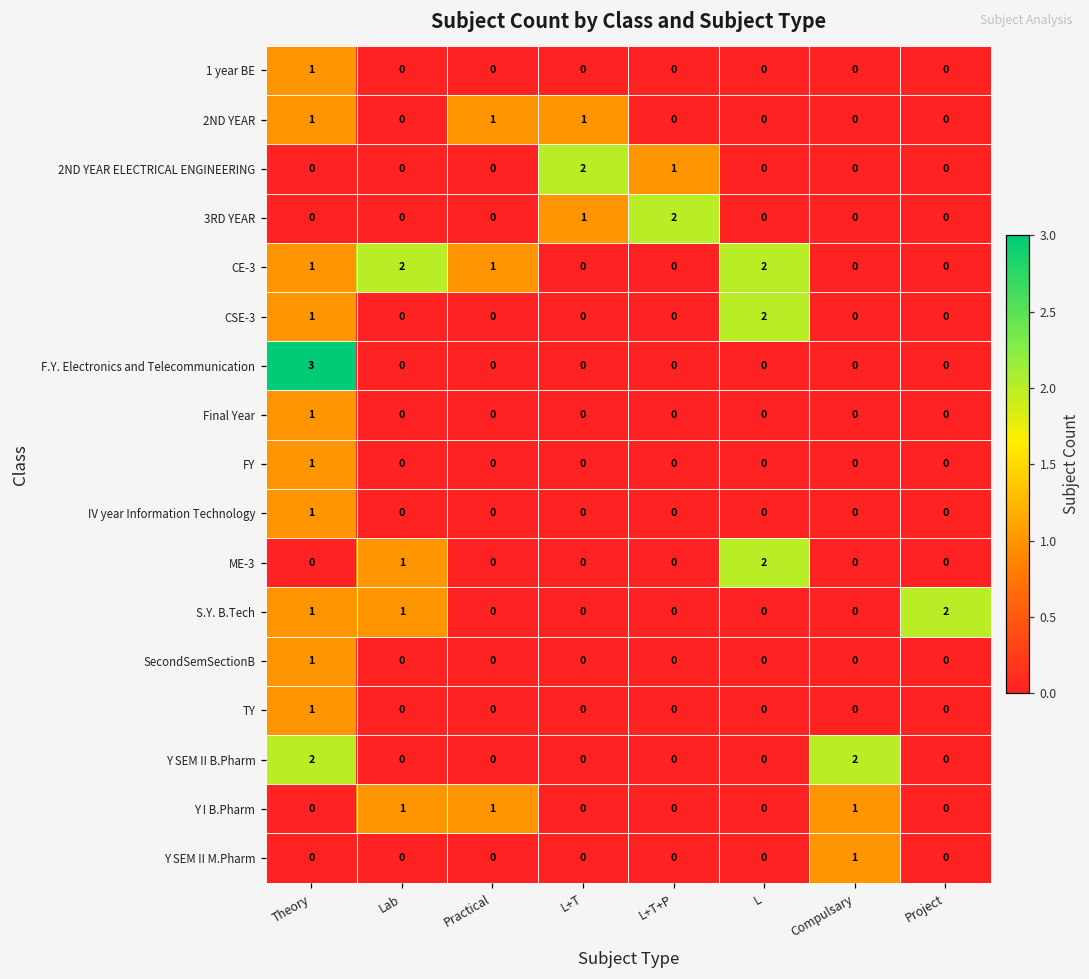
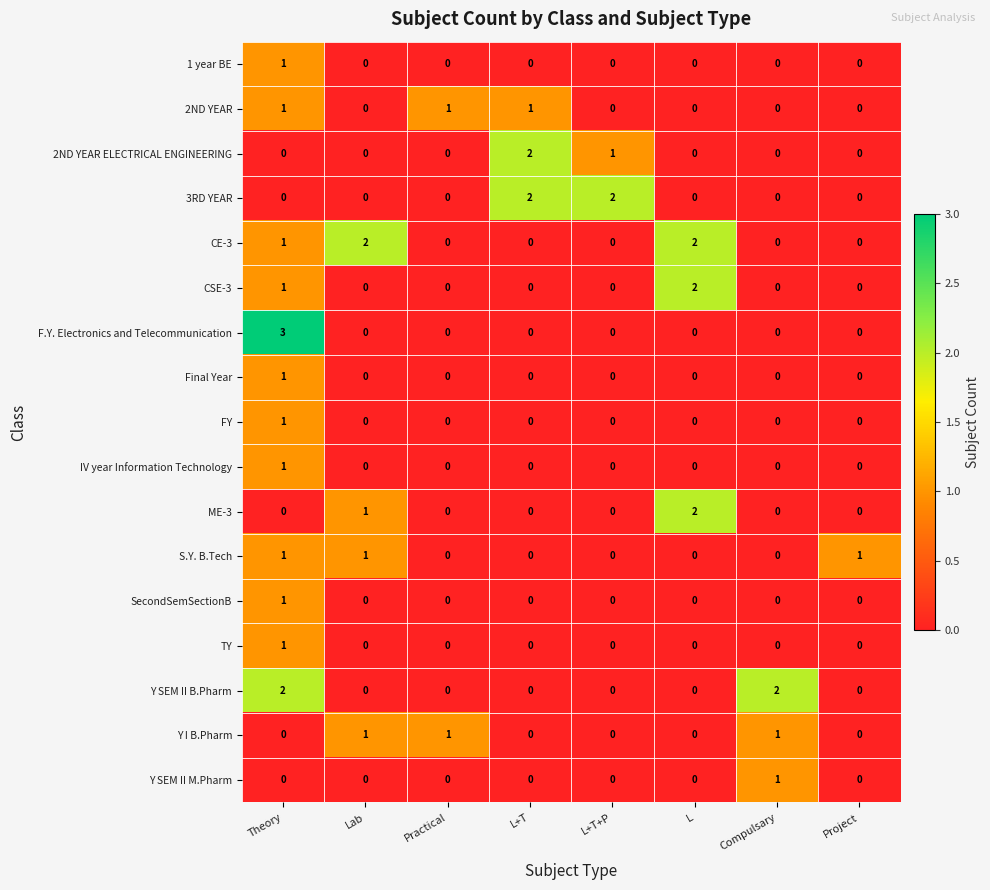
3RD YEAR, L+T: 1 -> 2
CE-3, Practical: 1 -> 0
S.Y. B.Tech, Project: 2 -> 1
